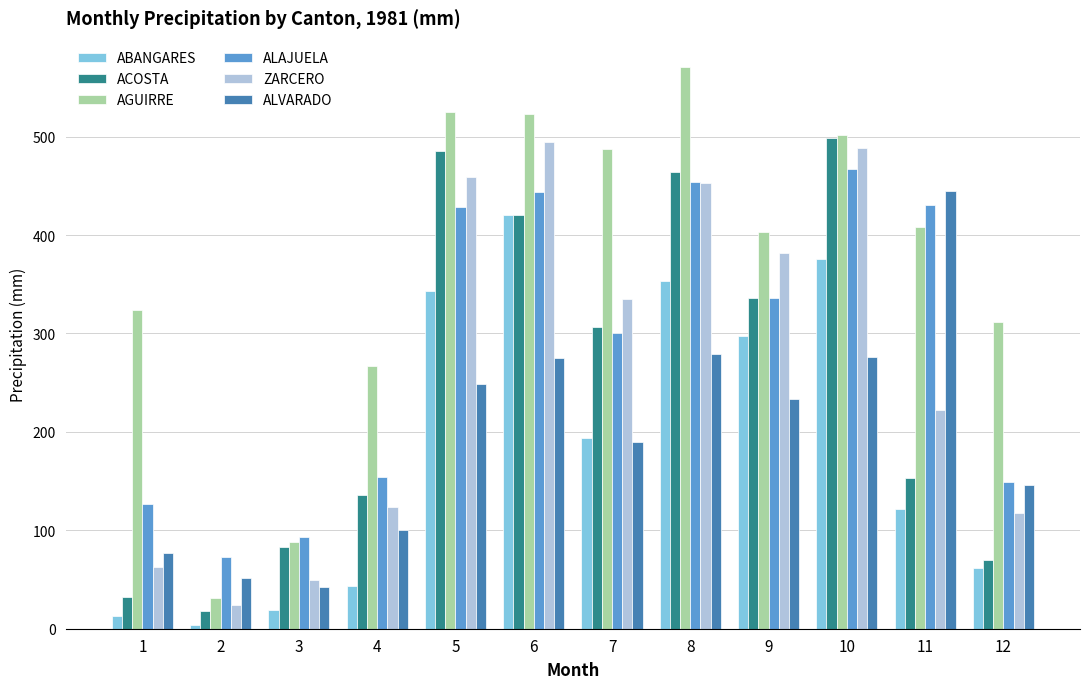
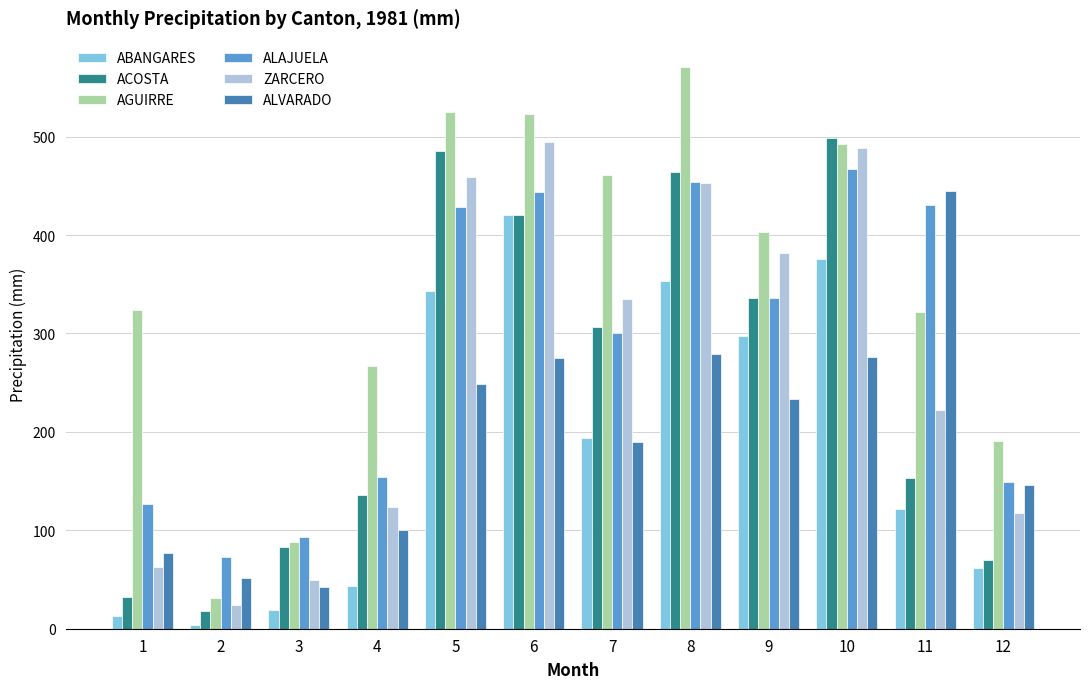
AGUIRRE, 7: 490 -> 460
AGUIRRE, 10: 500 -> 490
AGUIRRE, 11: 410 -> 320
AGUIRRE, 12: 310 -> 190
